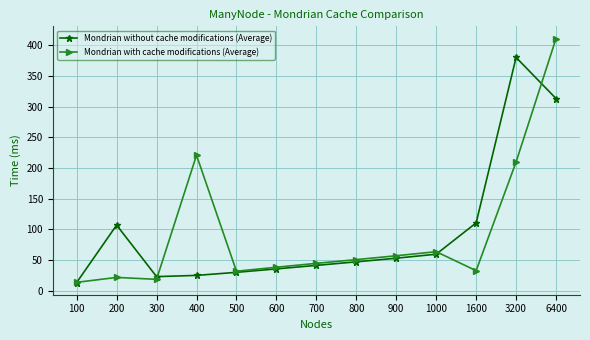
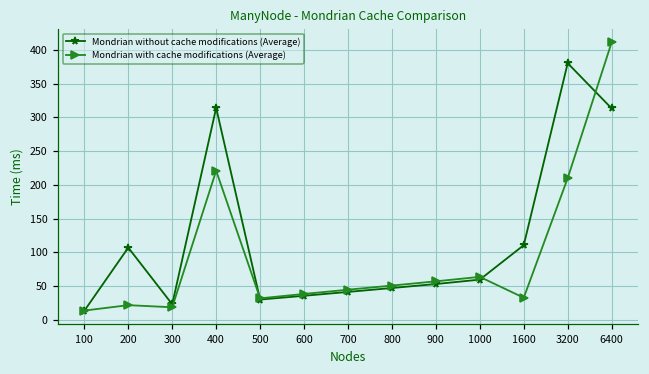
Mondrian without cache modifications (Average), 400: 30 -> 310
